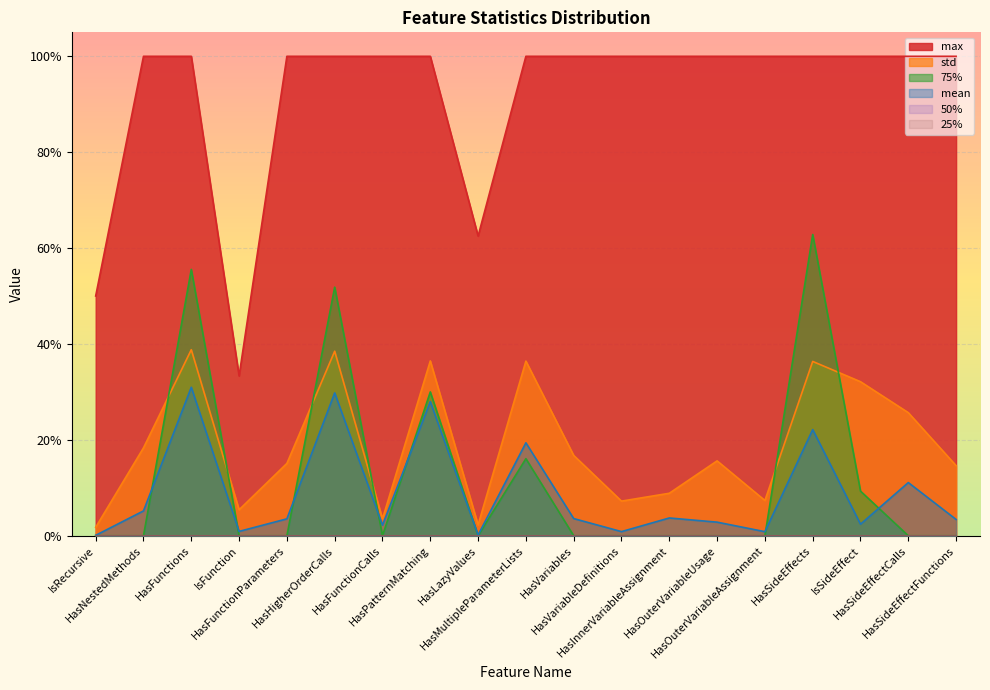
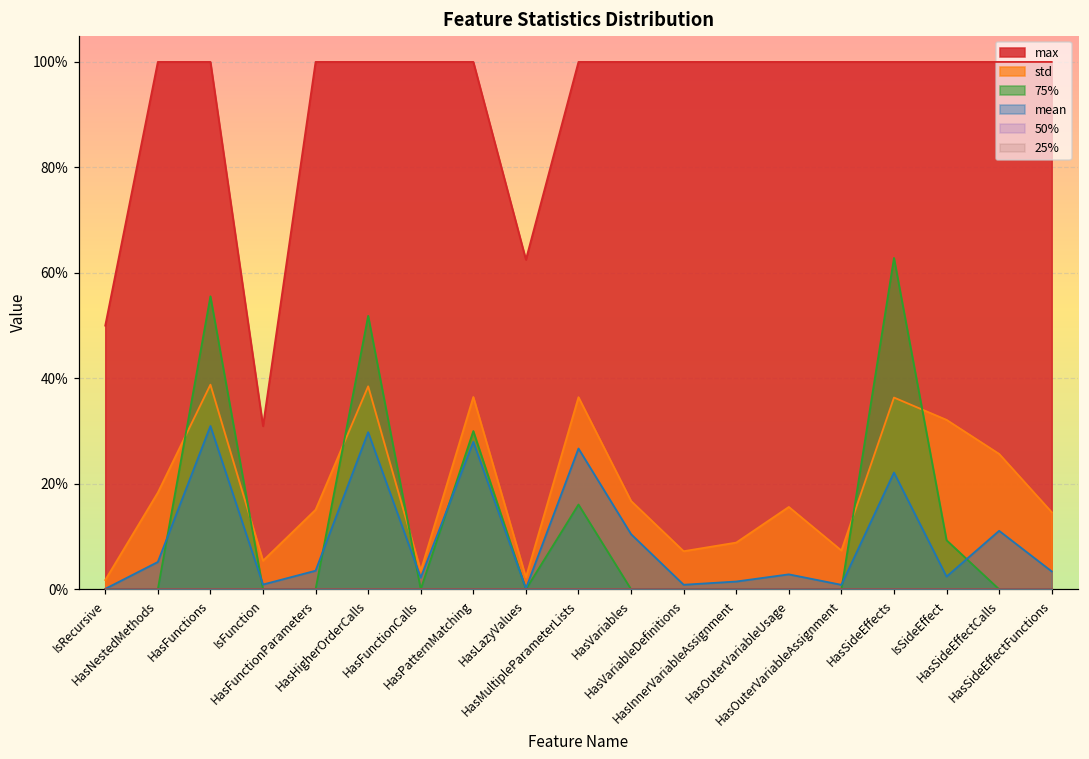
max, IsFunction: 33% -> 31%
mean, HasMultipleParameterLists: 19% -> 27%
mean, HasVariables: 4% -> 10%
mean, HasInnerVariableAssignment: 4% -> 1%
